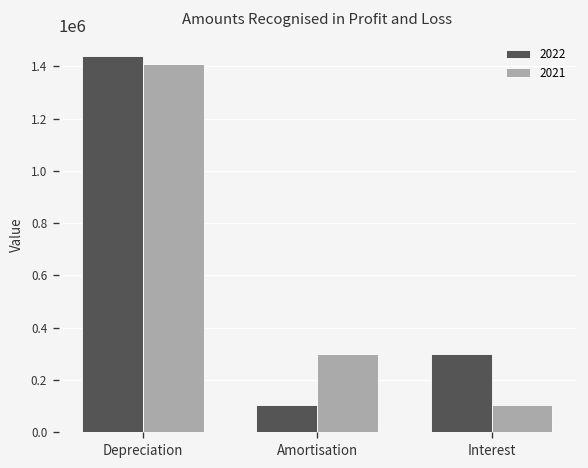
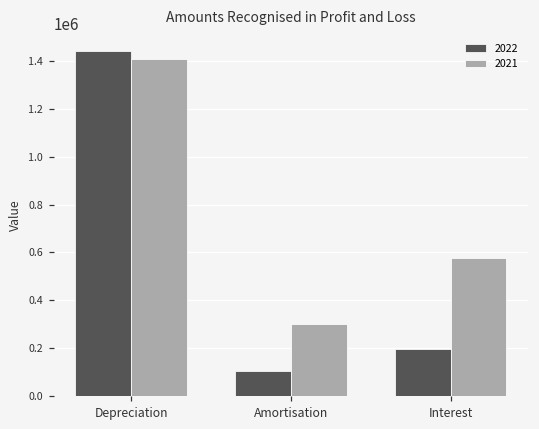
2022, Interest: 300000 -> 200000
2021, Interest: 100000 -> 580000
